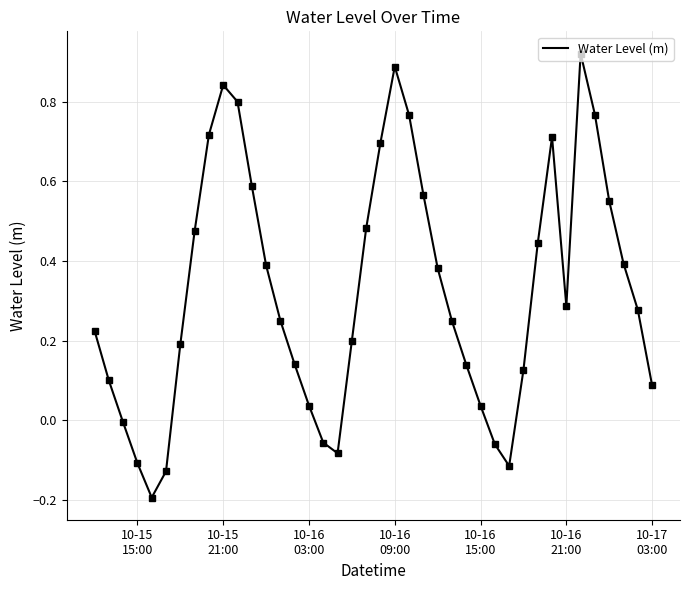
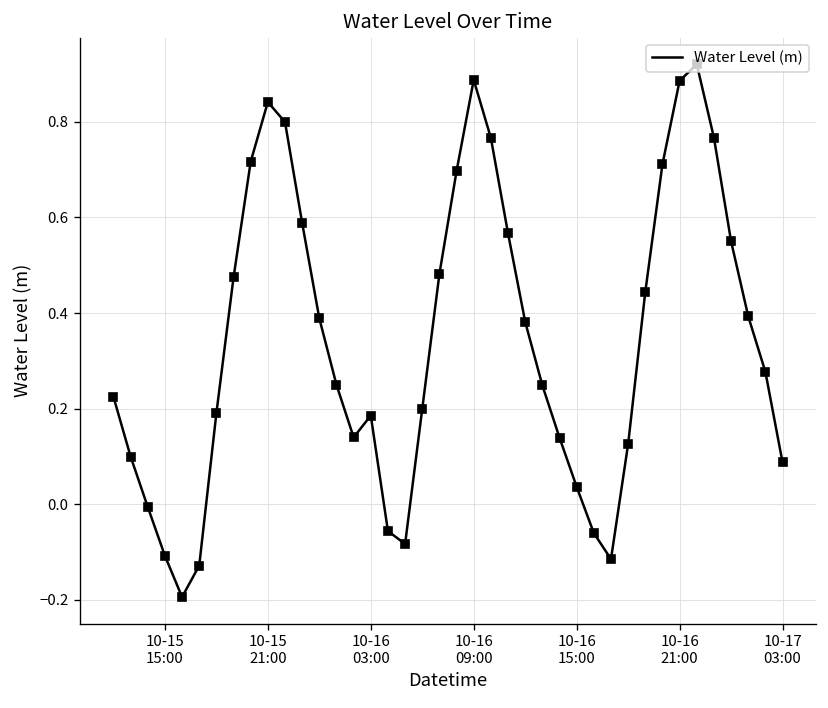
10-16 03:00: 0.04 -> 0.19
10-16 21:00: 0.29 -> 0.89
